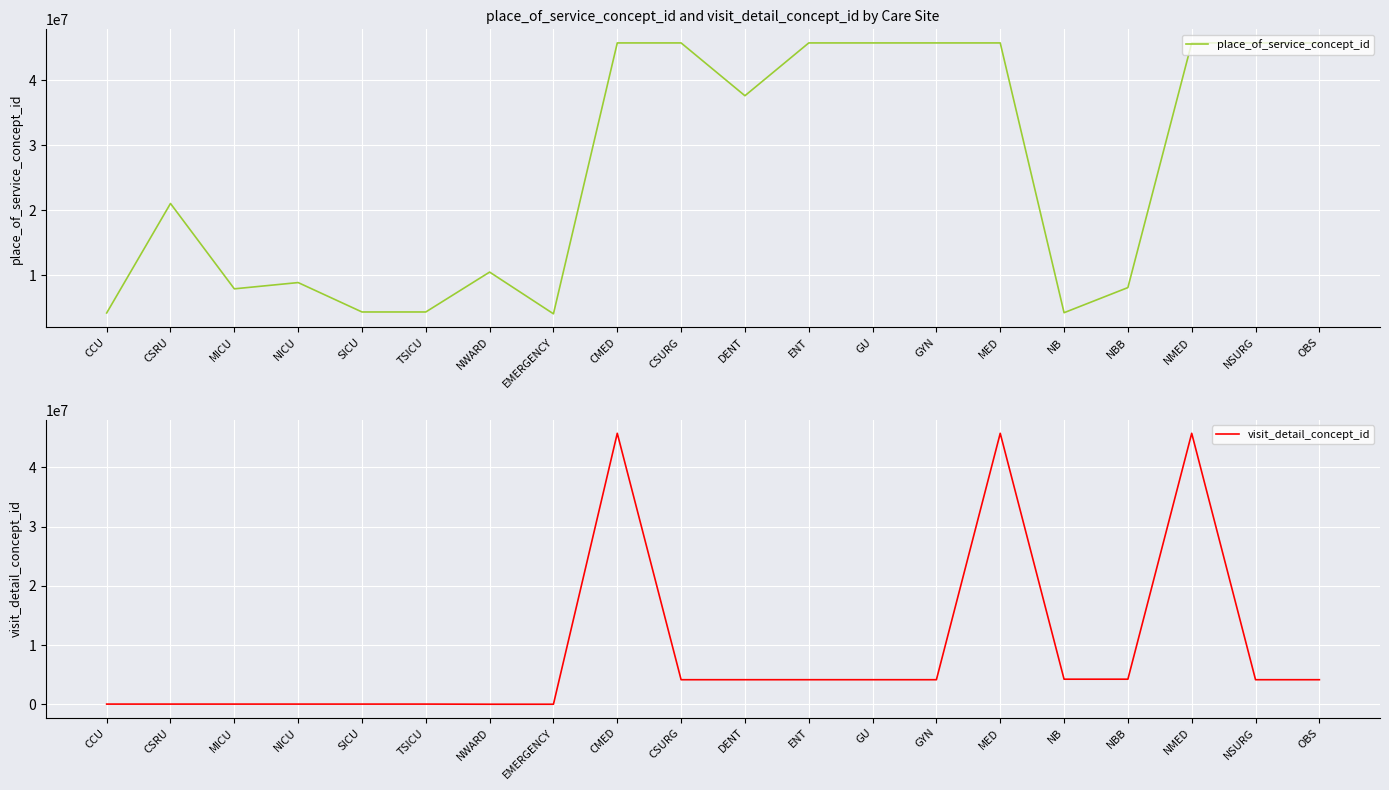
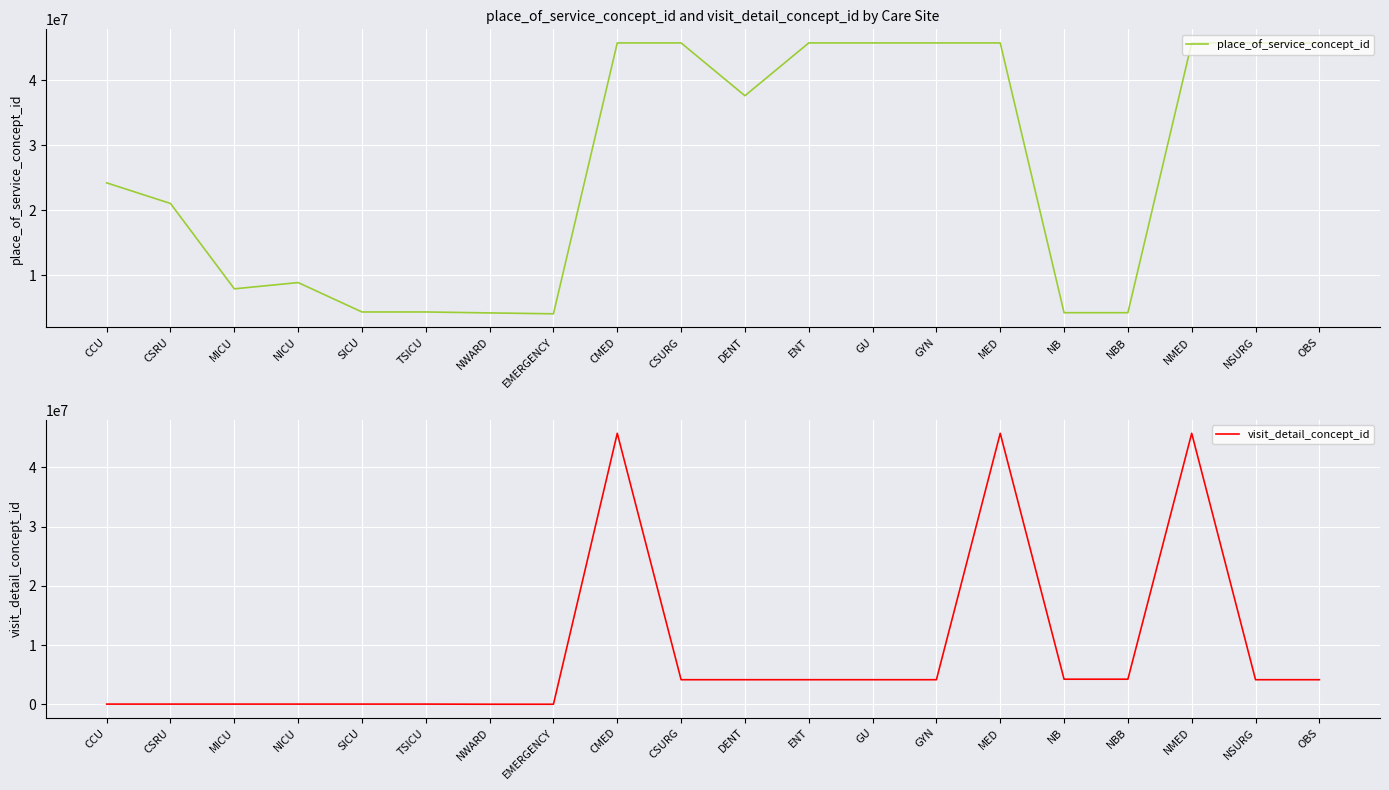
place_of_service_concept_id and visit_detail_concept_id by Care Site, CCU: 4000000 -> 24000000
place_of_service_concept_id and visit_detail_concept_id by Care Site, NWARD: 10000000 -> 4000000
place_of_service_concept_id and visit_detail_concept_id by Care Site, NBB: 8000000 -> 4000000
